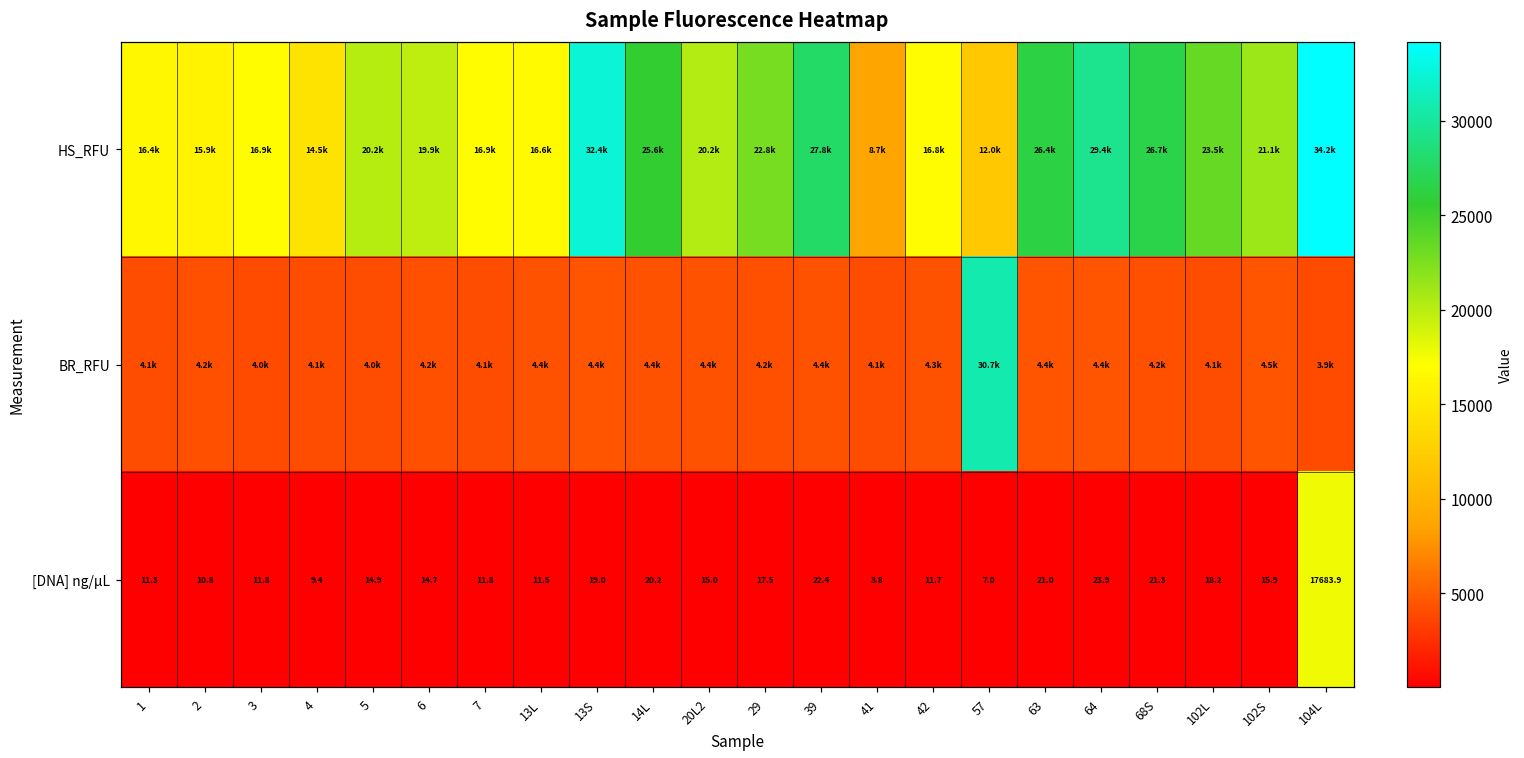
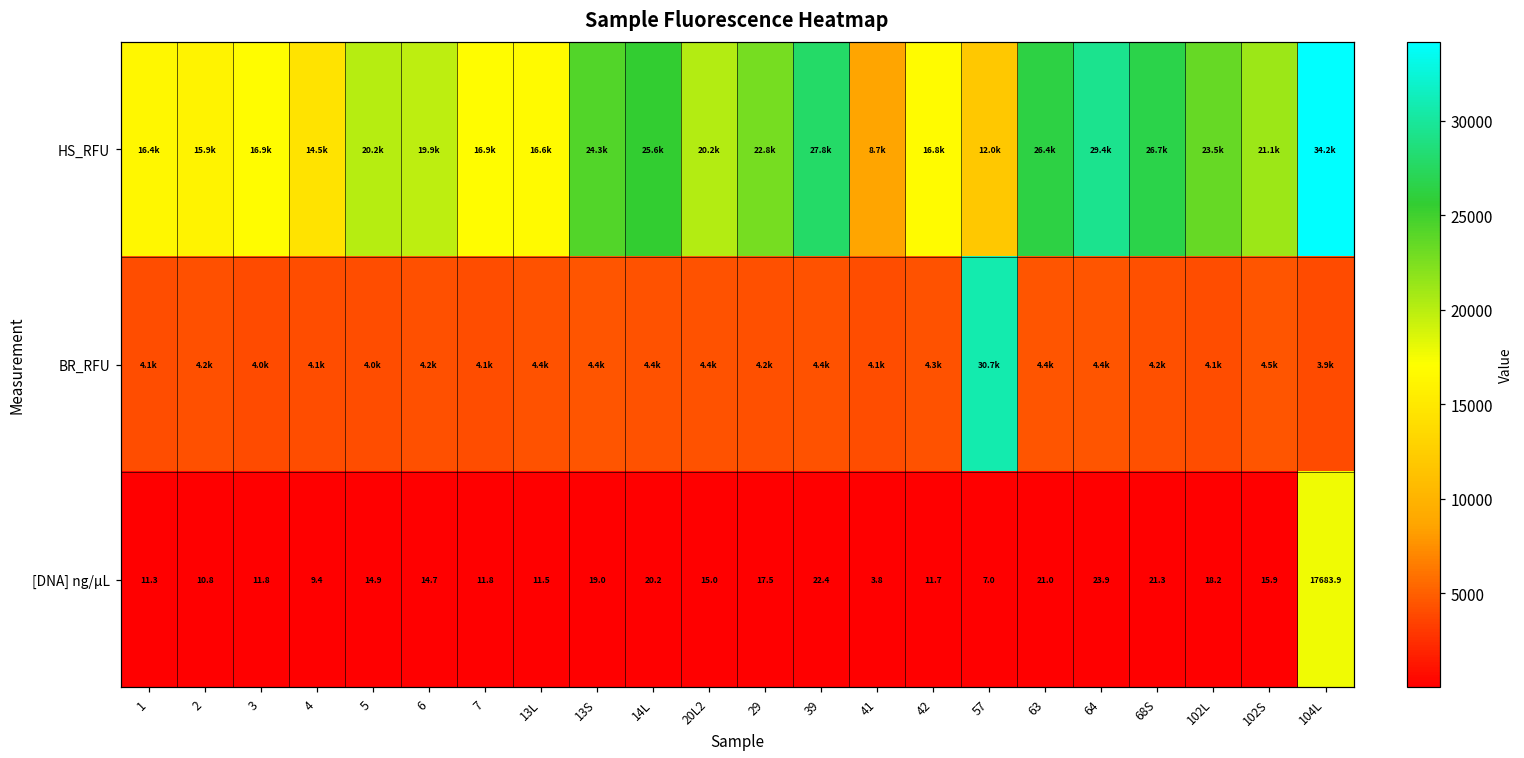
HS_RFU, 13S: 32.4k -> 24.3k
